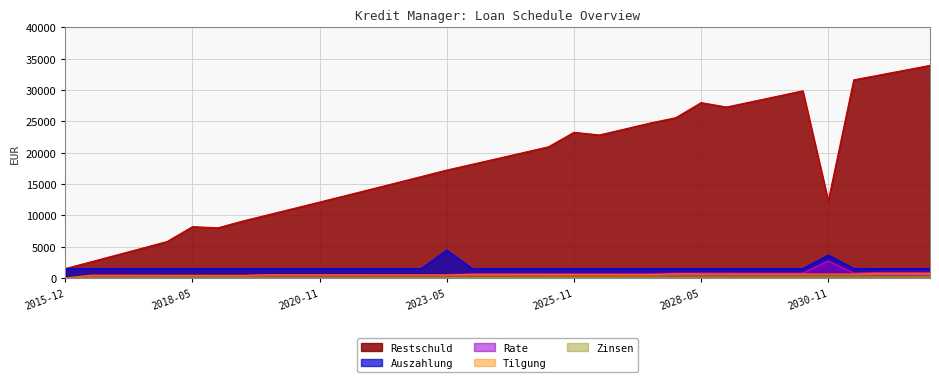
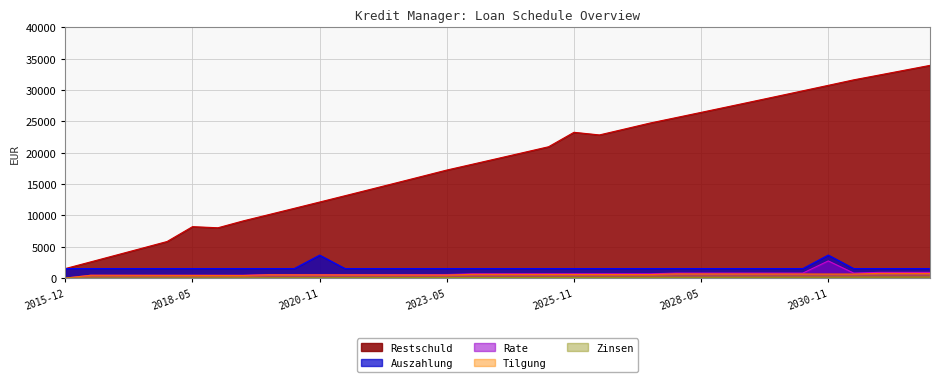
Auszahlung, 2020-11: 2000 -> 4000
Auszahlung, 2023-05: 4000 -> 2000
Restschuld, 2028-05: 28000 -> 26000
Restschuld, 2030-11: 12000 -> 31000
